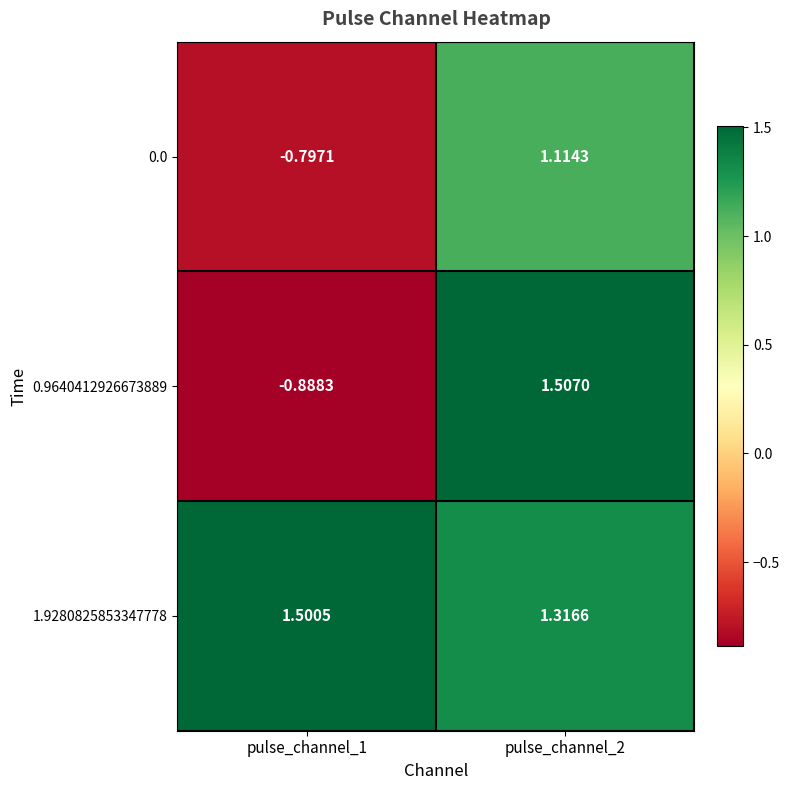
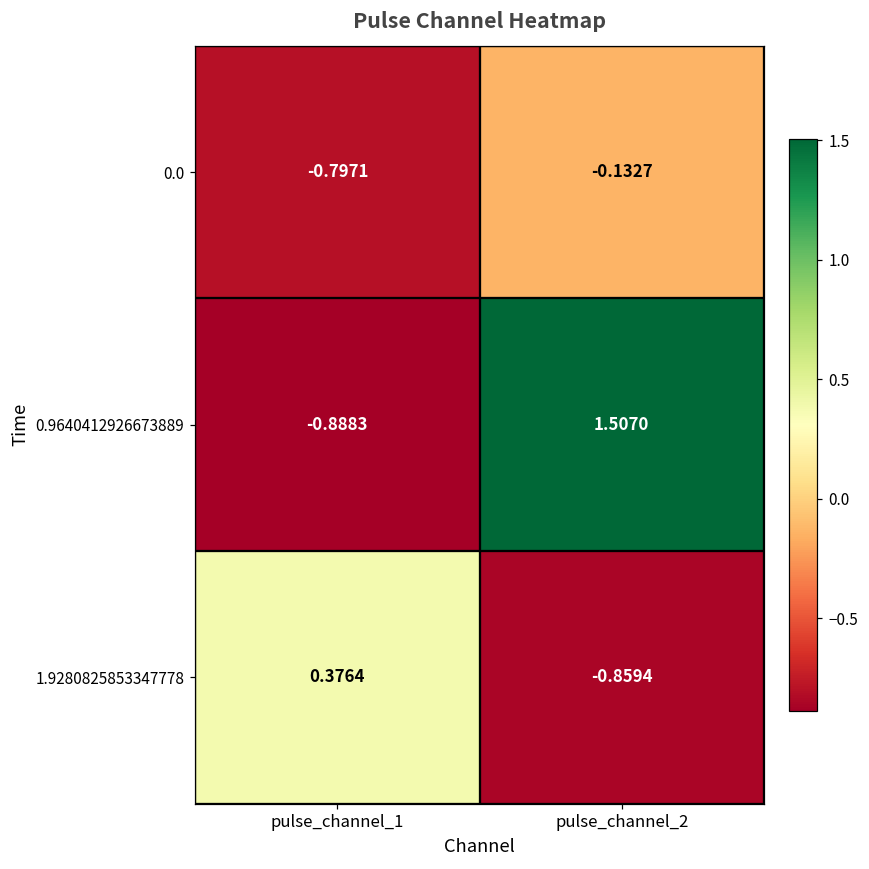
0.0, pulse_channel_2: 1.1143 -> -0.1327
1.9280825853347778, pulse_channel_1: 1.5005 -> 0.3764
1.9280825853347778, pulse_channel_2: 1.3166 -> -0.8594
